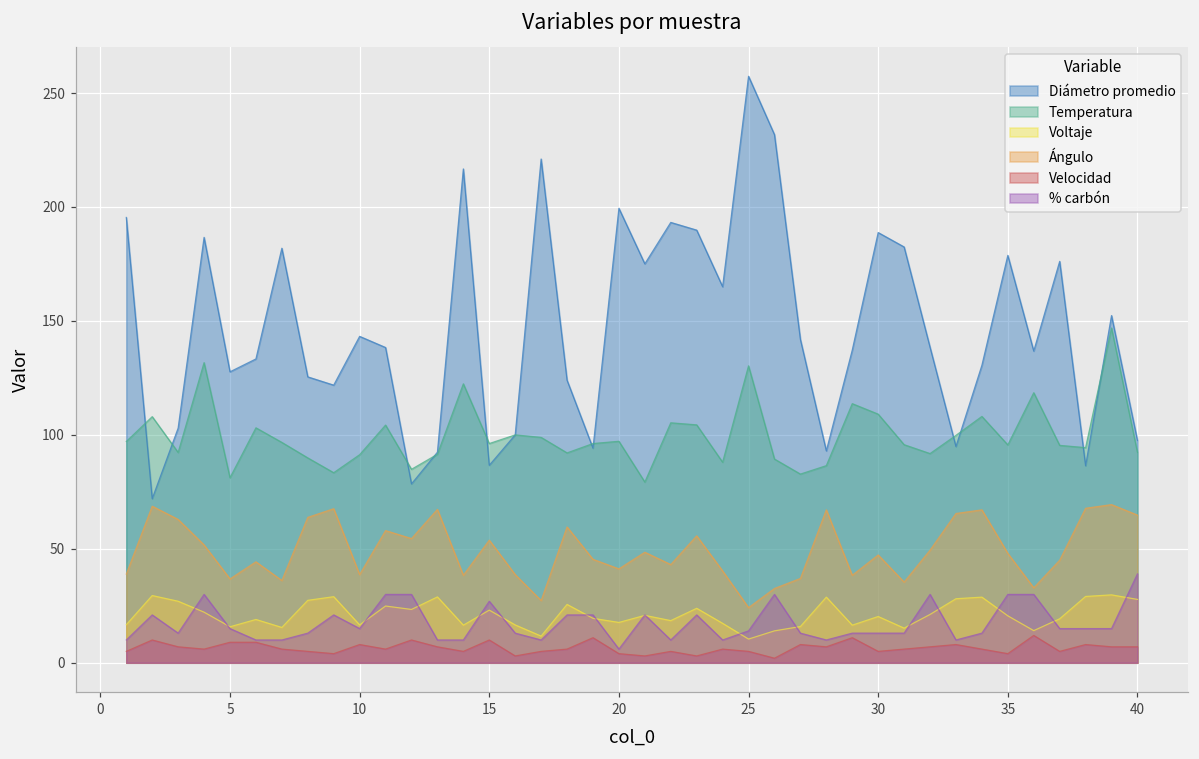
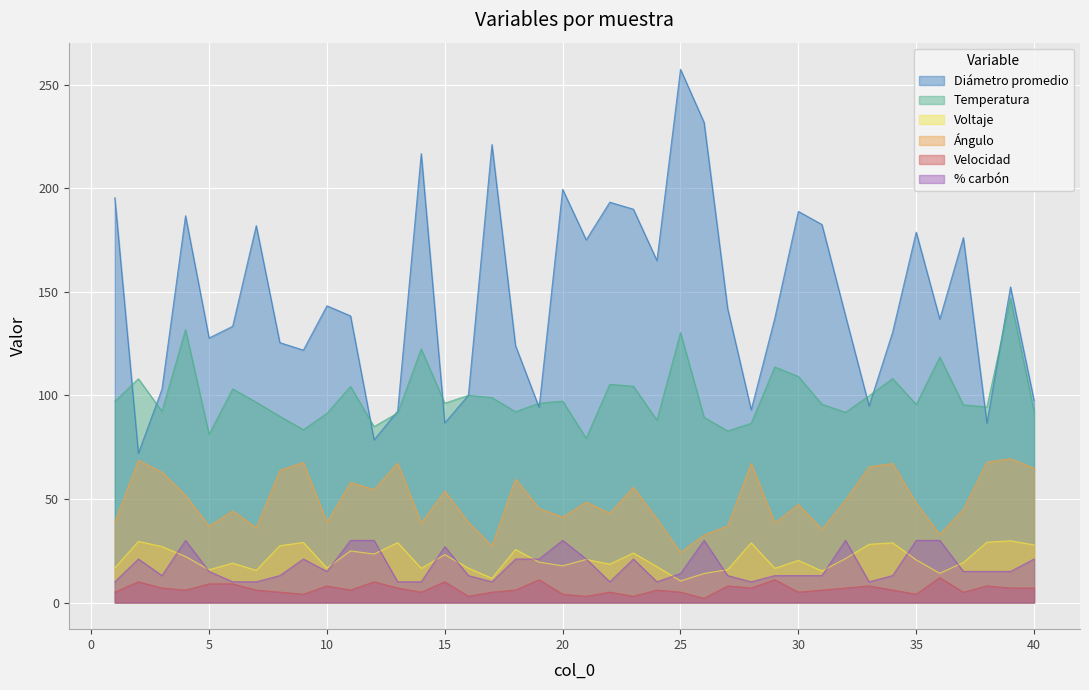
% carbón, 20: 6 -> 30
% carbón, 40: 39 -> 21
